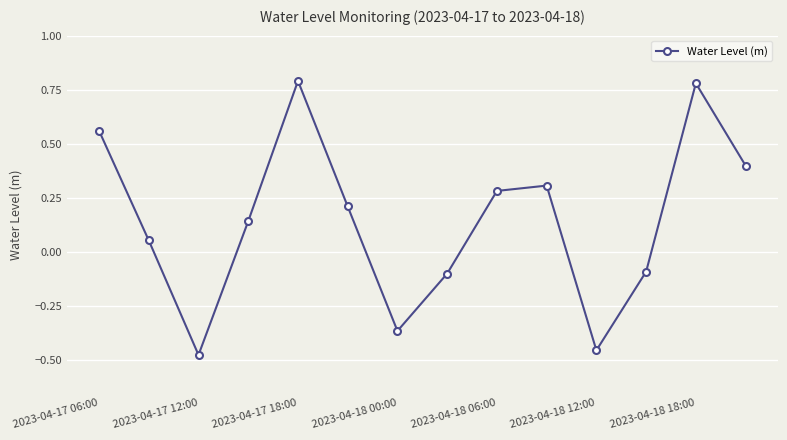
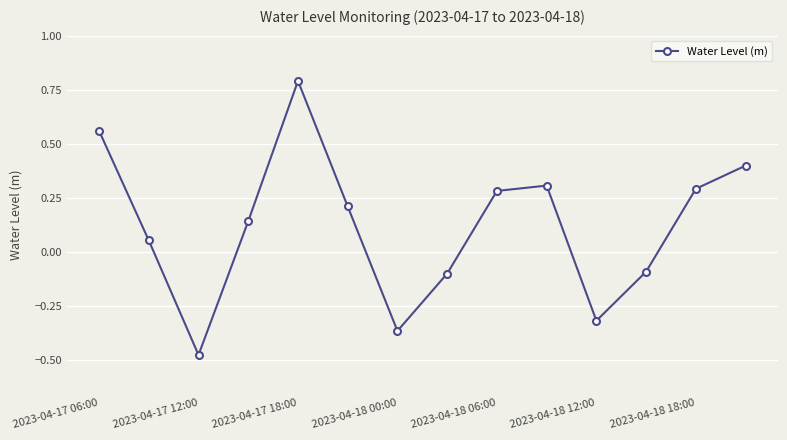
2023-04-18 12:00: -0.45 -> -0.32
2023-04-18 18:00: 0.78 -> 0.29
